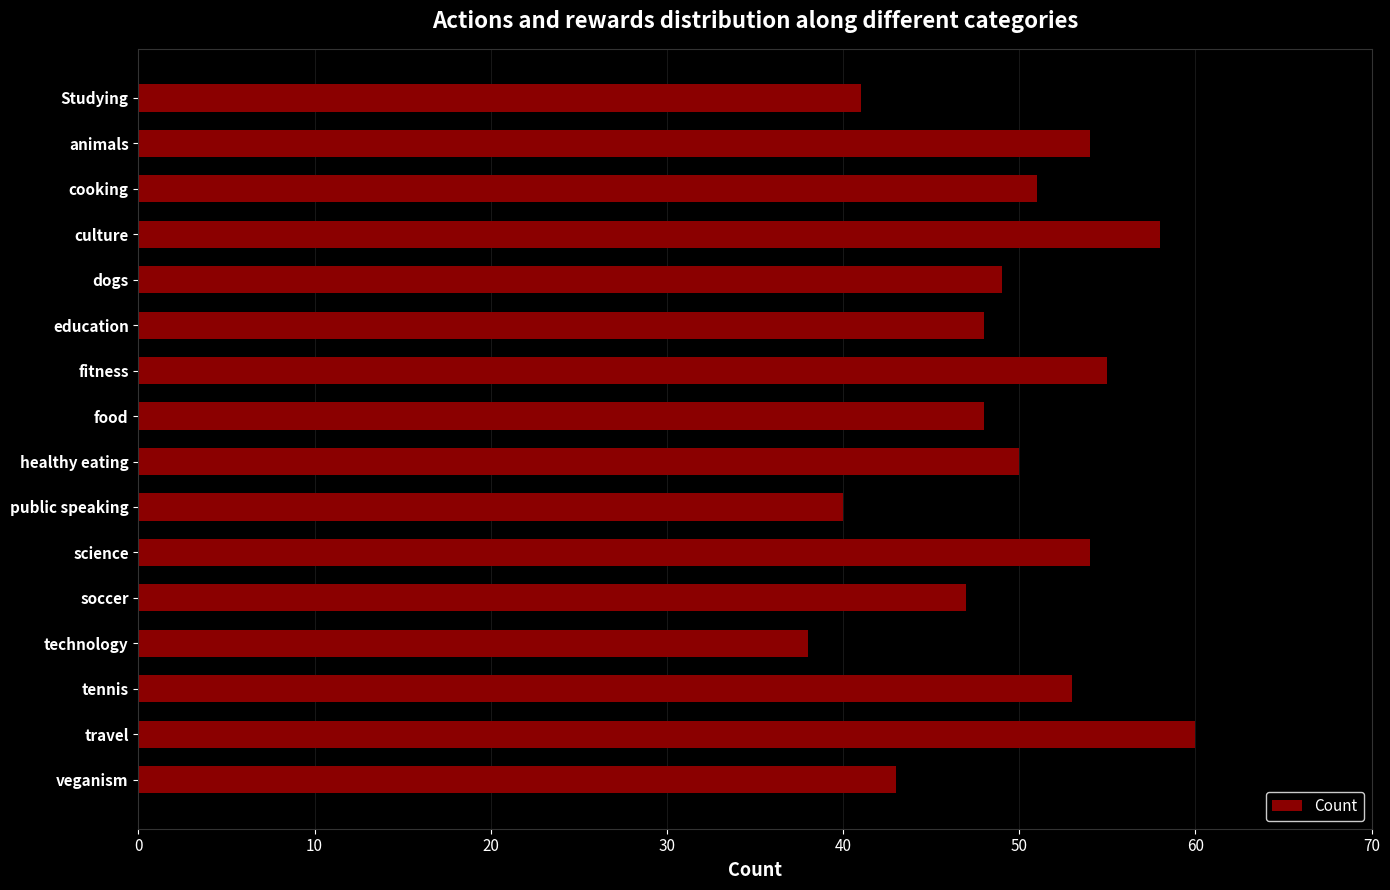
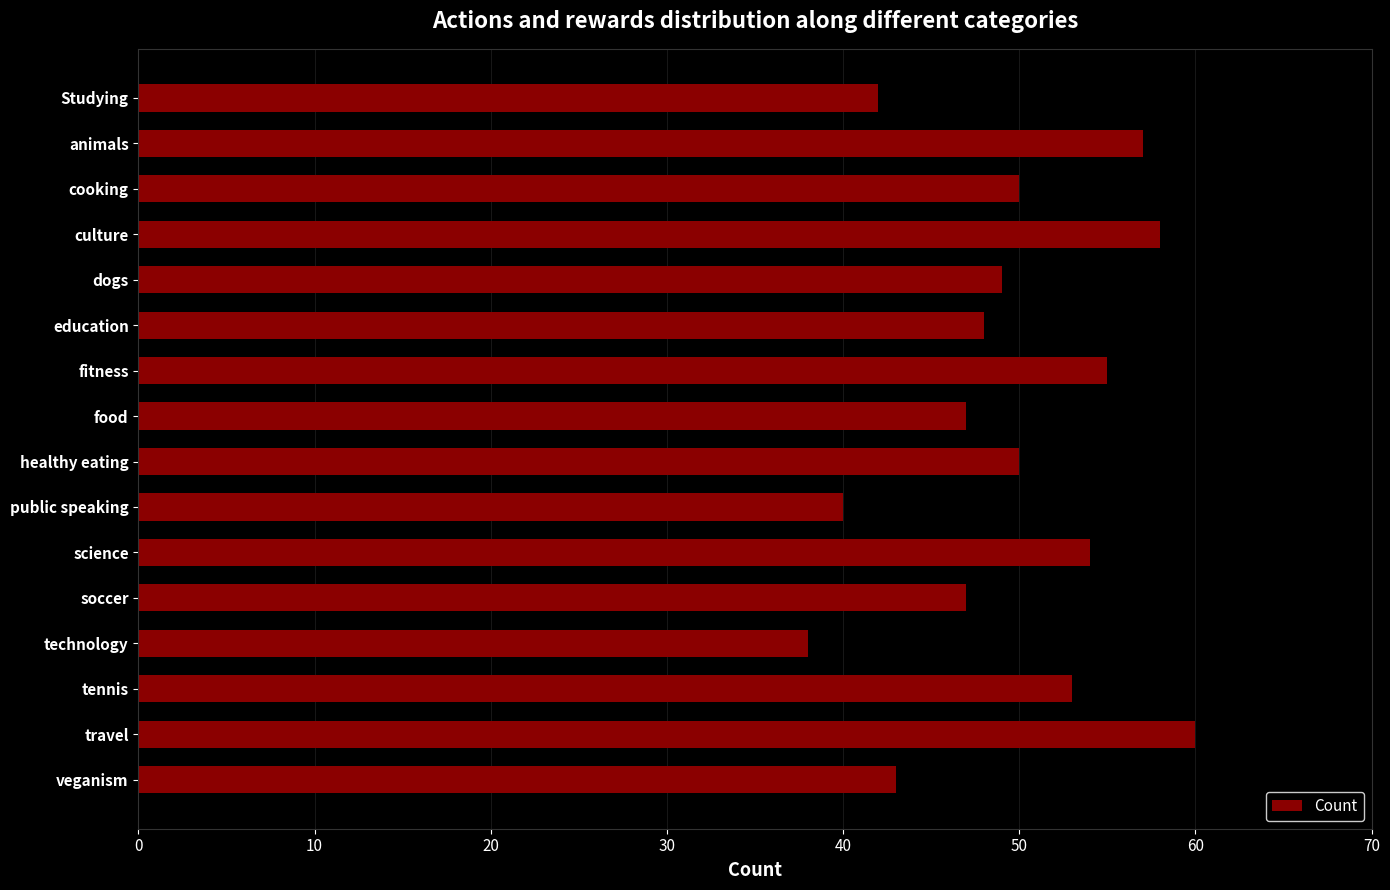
Studying: 41 -> 42
animals: 54 -> 57
cooking: 51 -> 50
food: 48 -> 47
